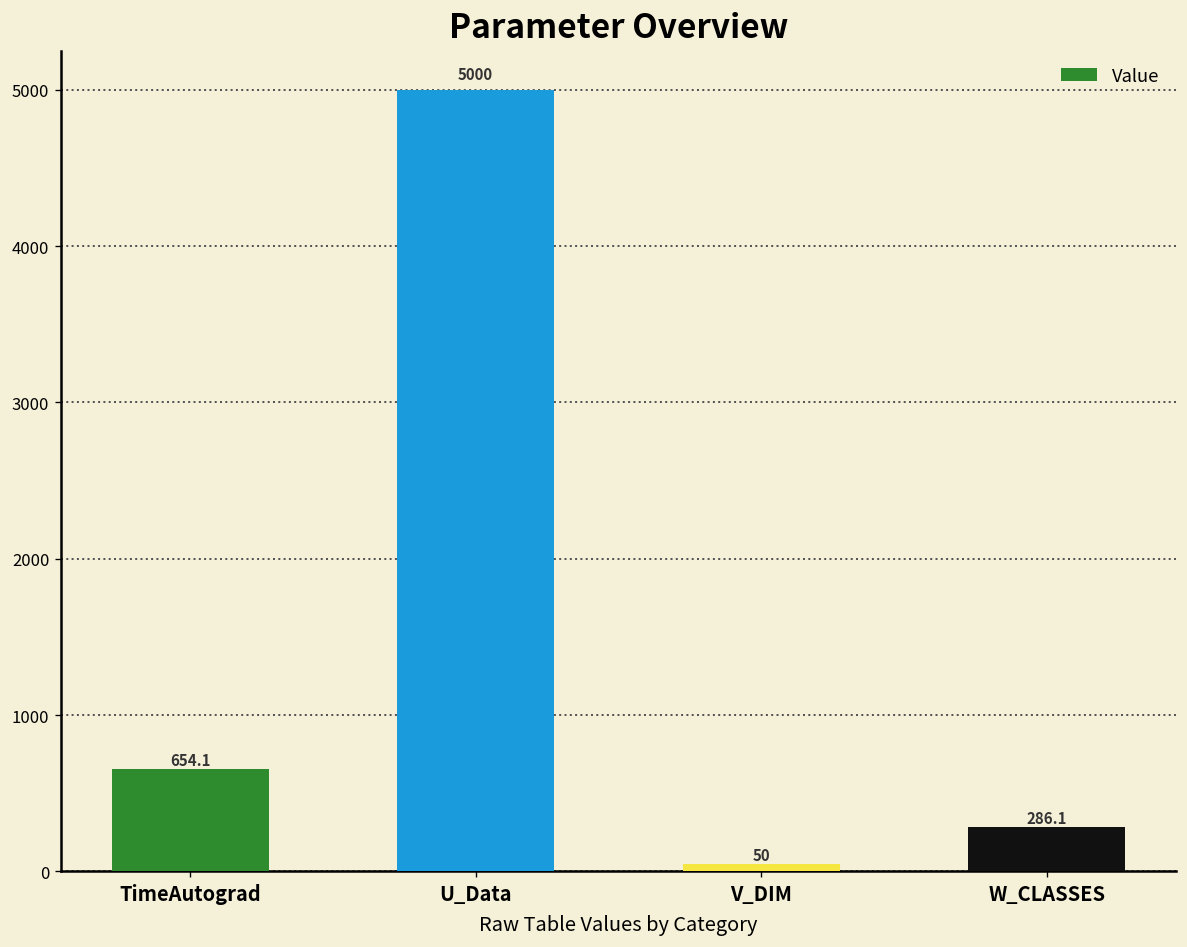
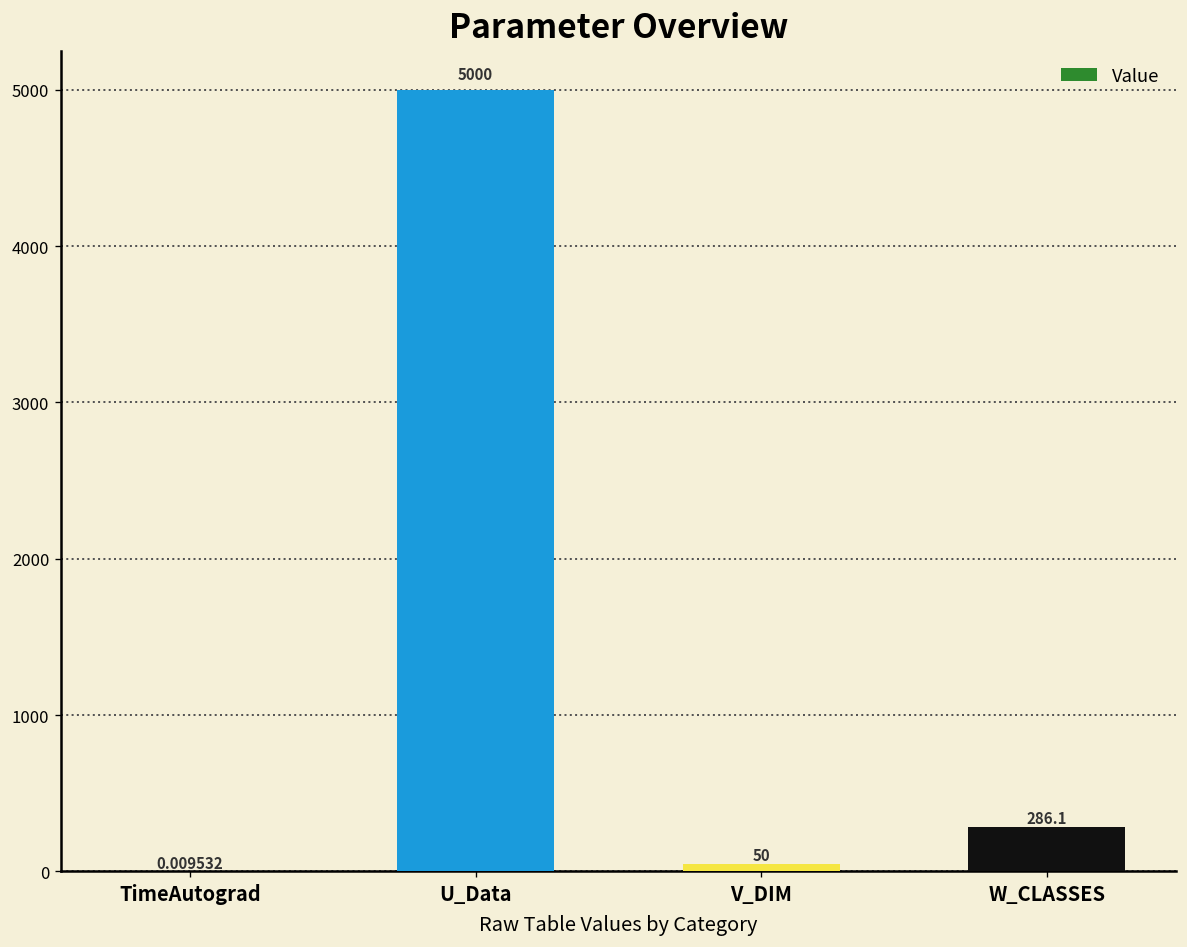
TimeAutograd: 654.1 -> 0.009532
